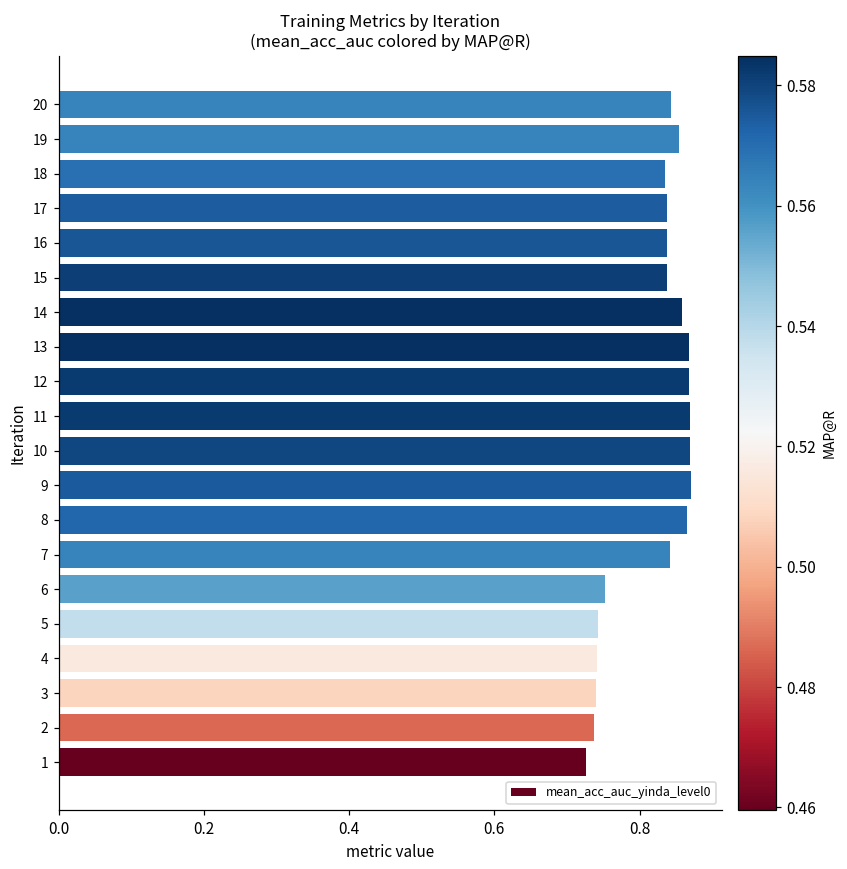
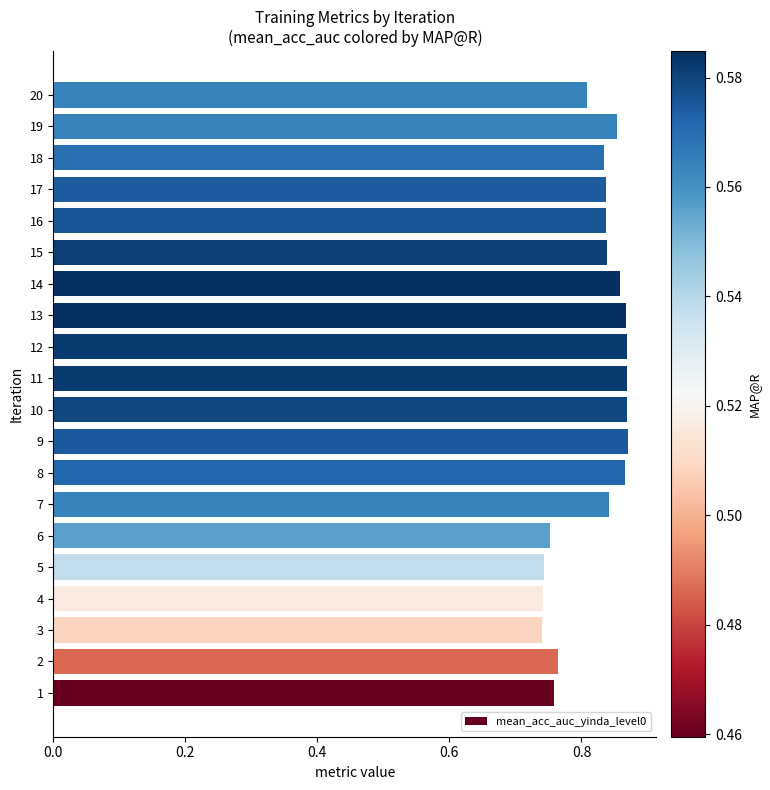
20: 0.84 -> 0.81
2: 0.74 -> 0.76
1: 0.73 -> 0.76
